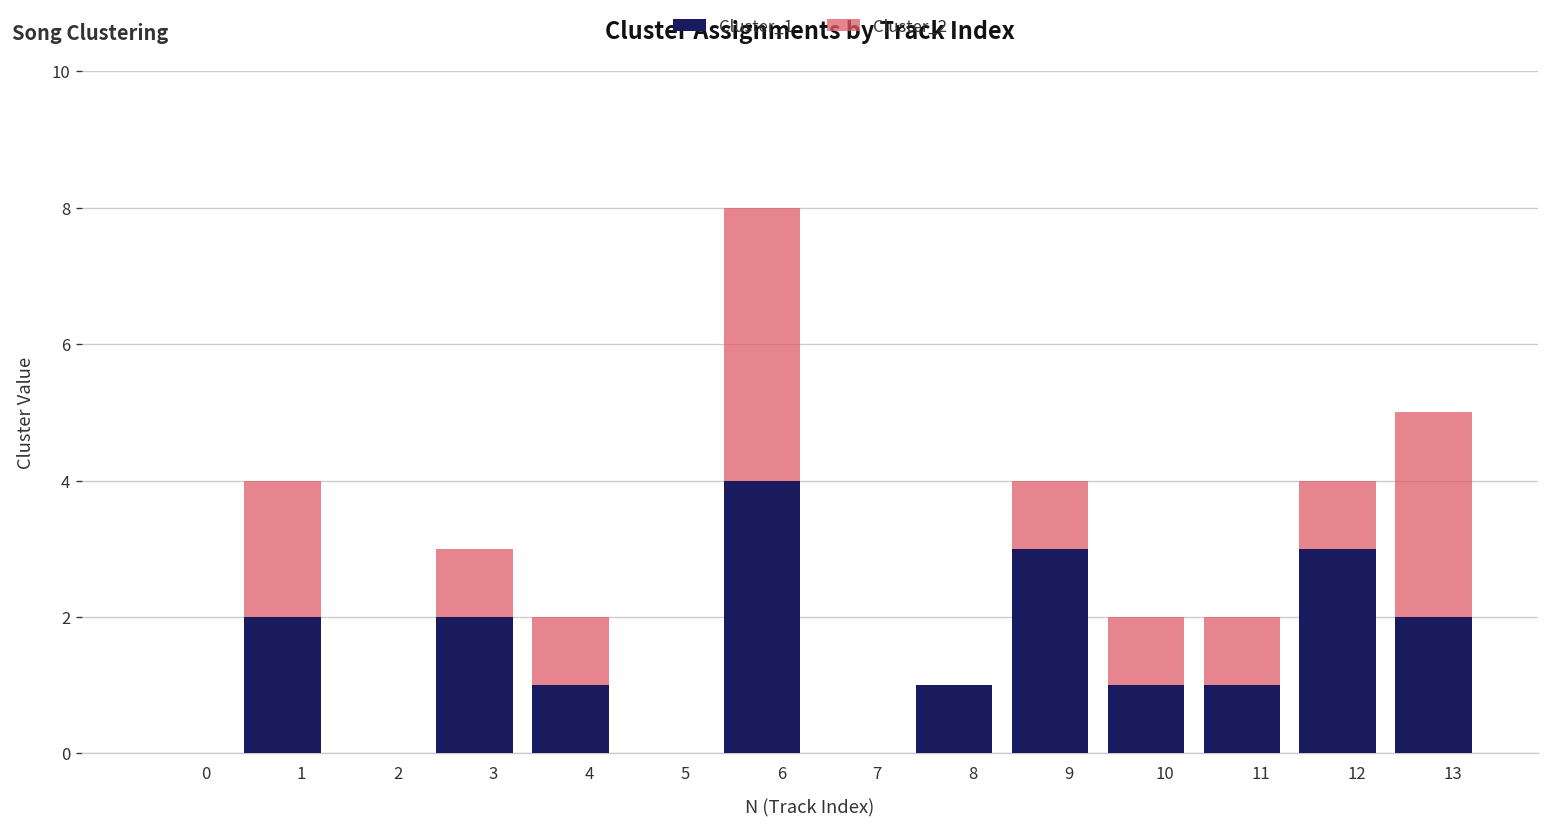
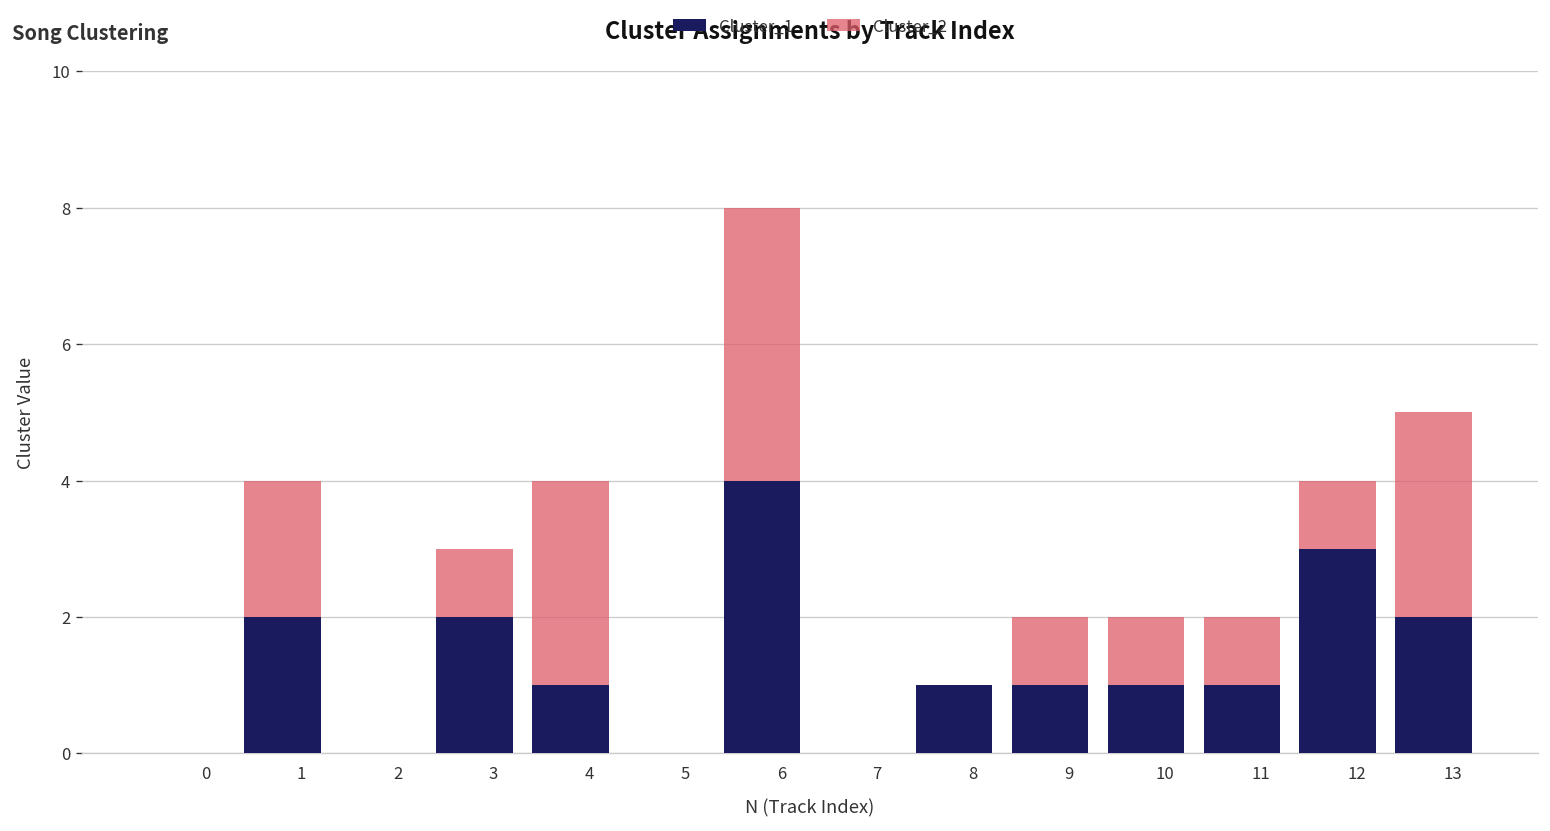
Cluster_2, 4: 1 -> 3
Cluster_1, 9: 3 -> 1
